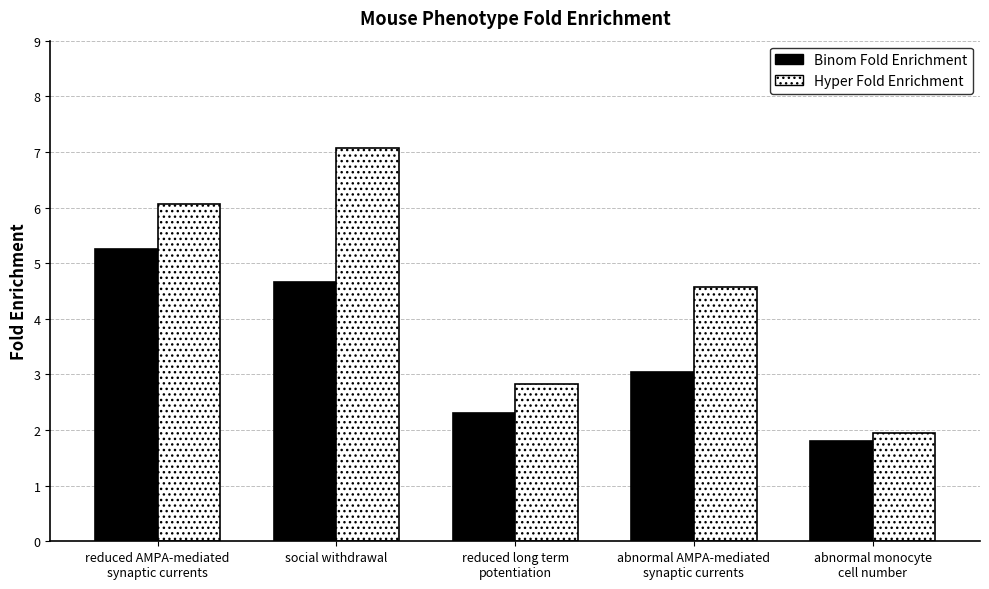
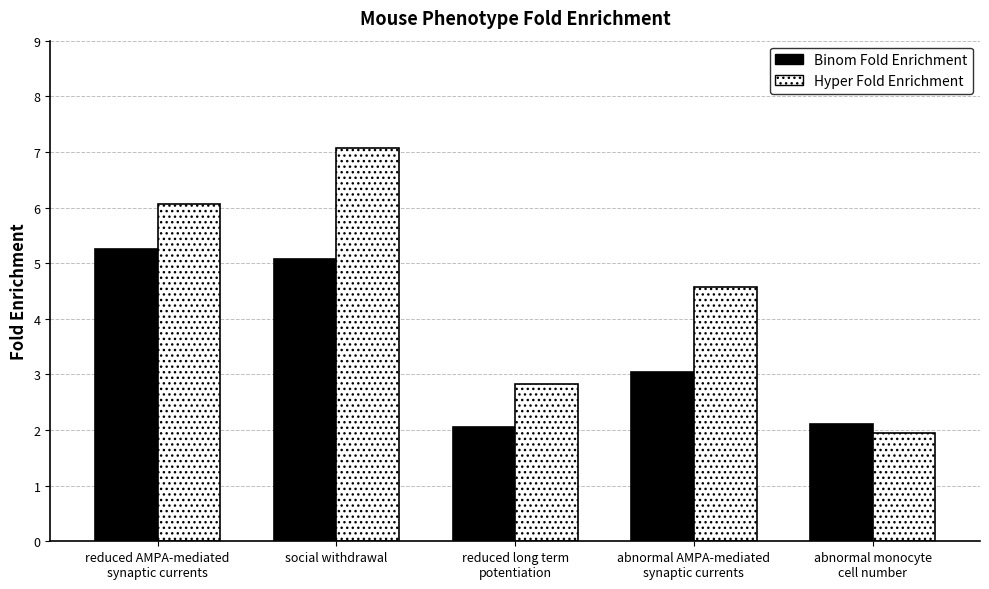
Binom Fold Enrichment, social withdrawal: 4.7 -> 5.1
Binom Fold Enrichment, reduced long term potentiation: 2.3 -> 2.1
Binom Fold Enrichment, abnormal monocyte cell number: 1.8 -> 2.1
